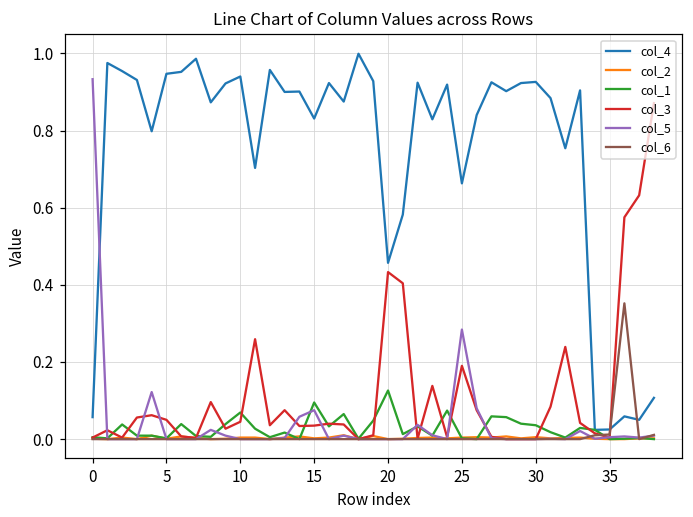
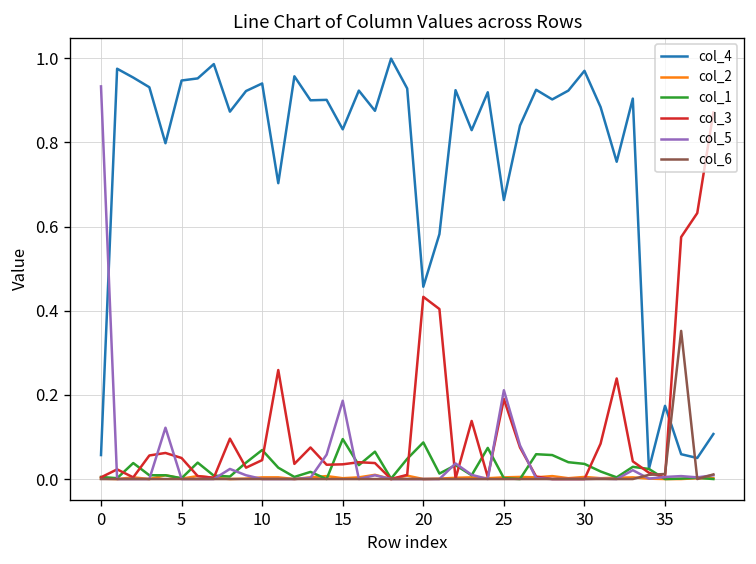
col_5, 15: 0.08 -> 0.19
col_1, 20: 0.13 -> 0.09
col_5, 25: 0.28 -> 0.21
col_4, 30: 0.93 -> 0.97
col_4, 35: 0.03 -> 0.17
